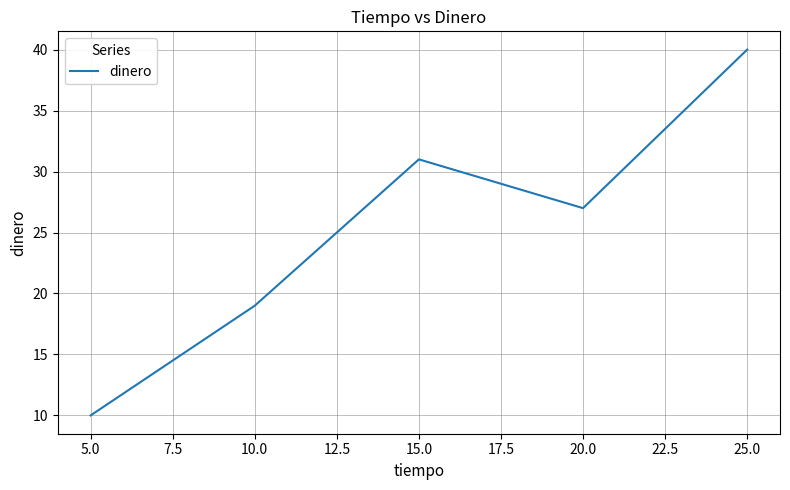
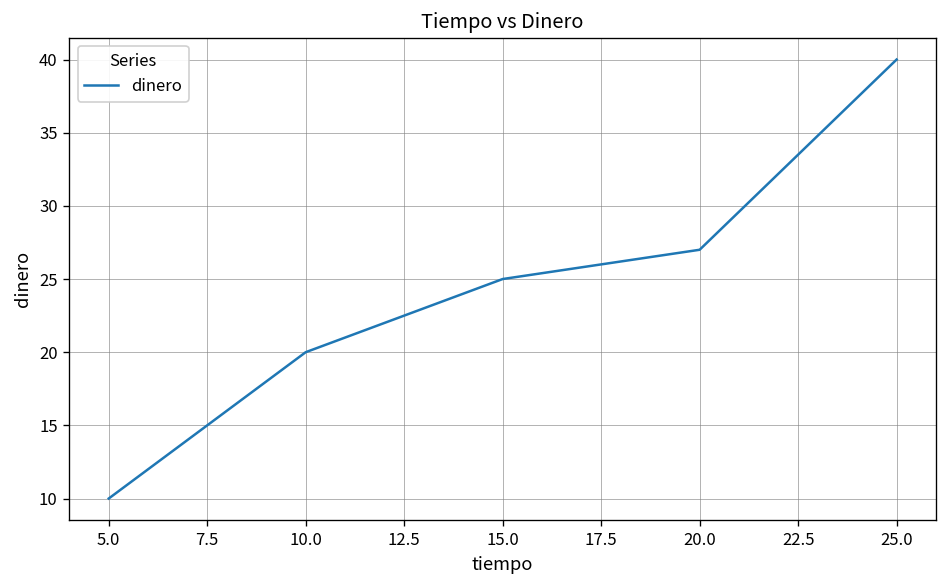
10.0: 19 -> 20
15.0: 31 -> 25
